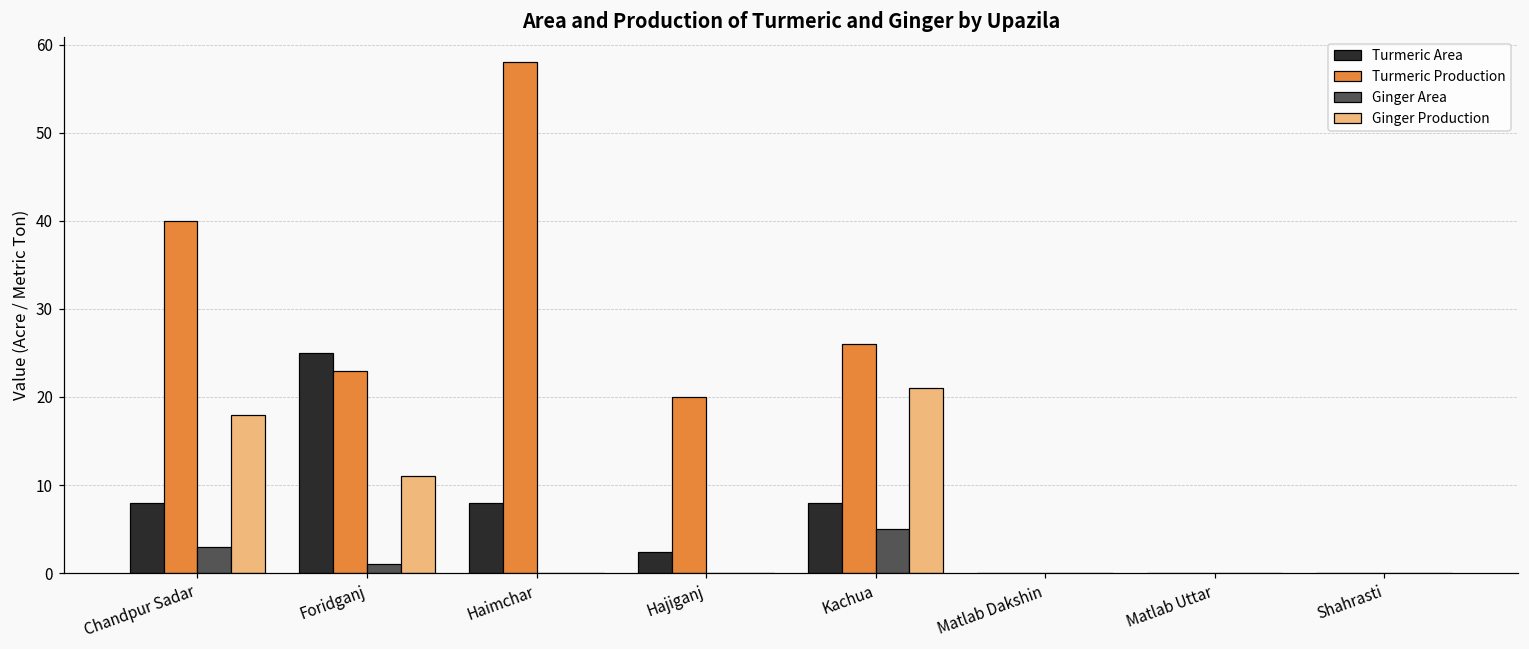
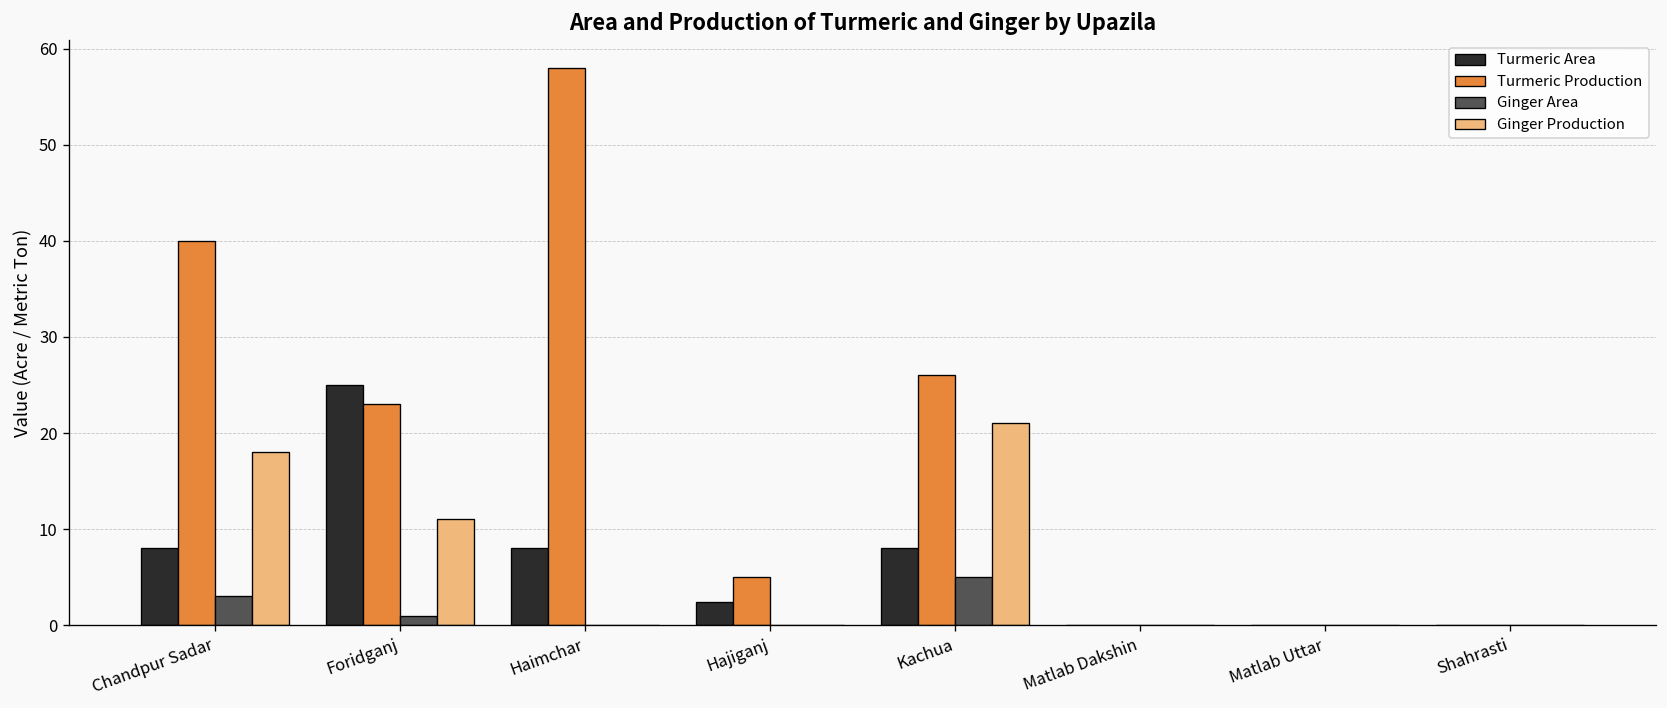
Turmeric Production, Hajiganj: 20 -> 5
